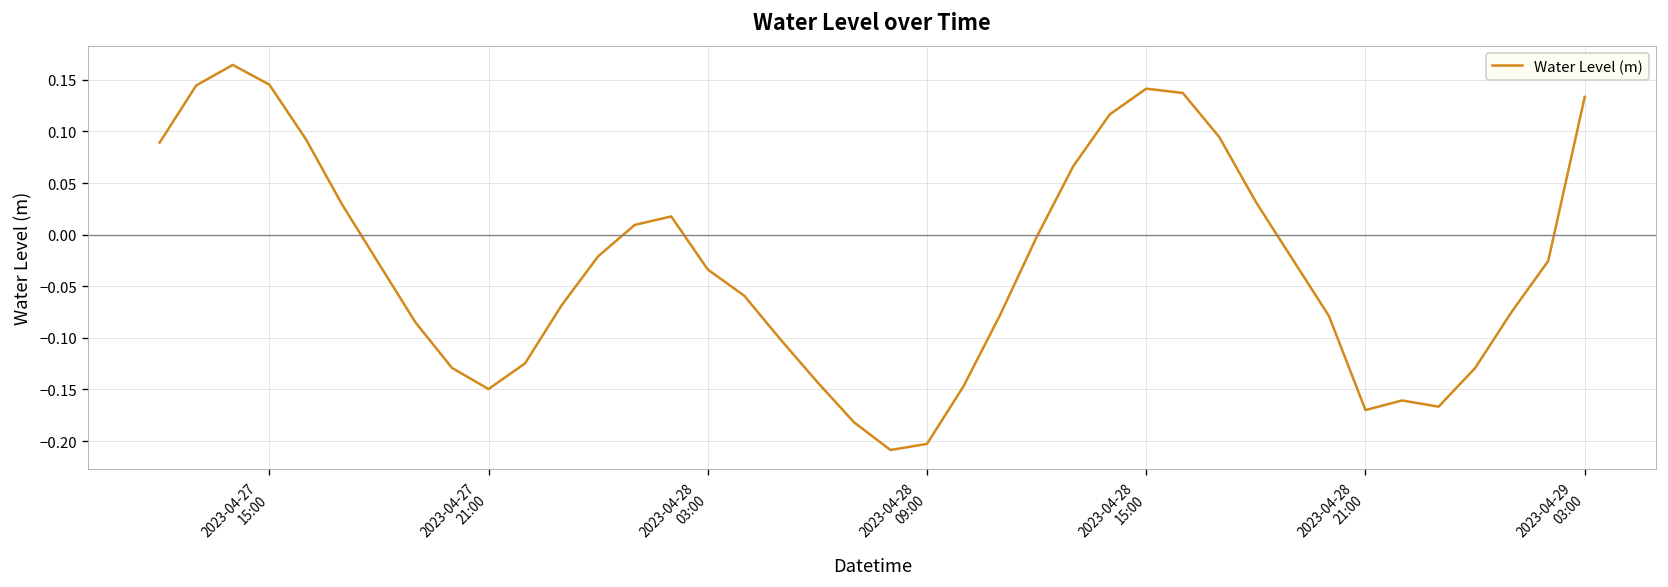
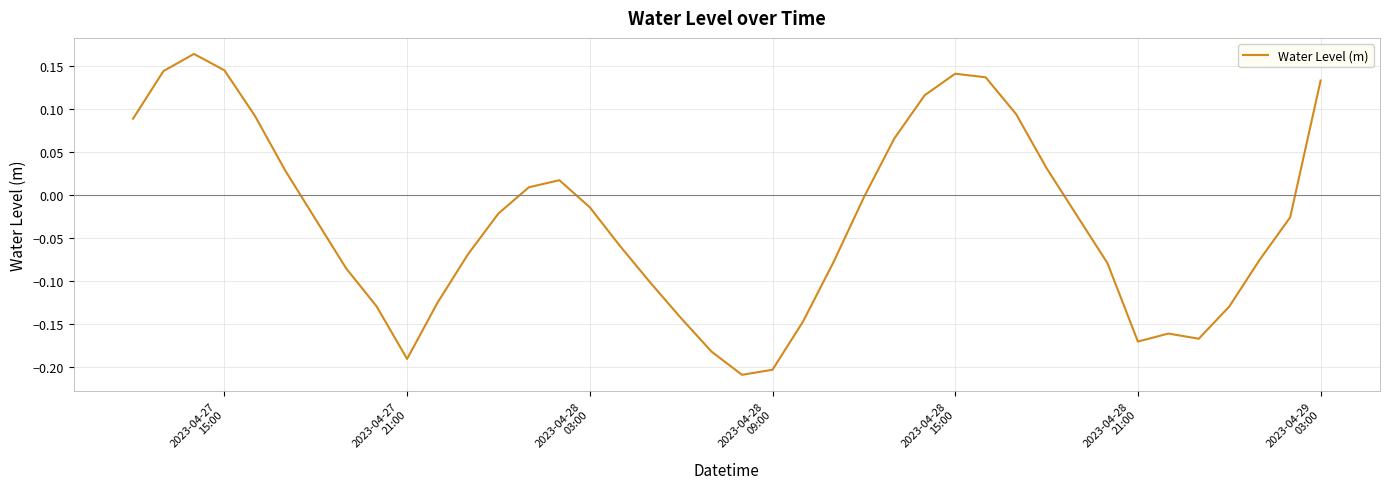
2023-04-27 21:00: -0.15 -> -0.19
2023-04-28 03:00: -0.03 -> -0.01
